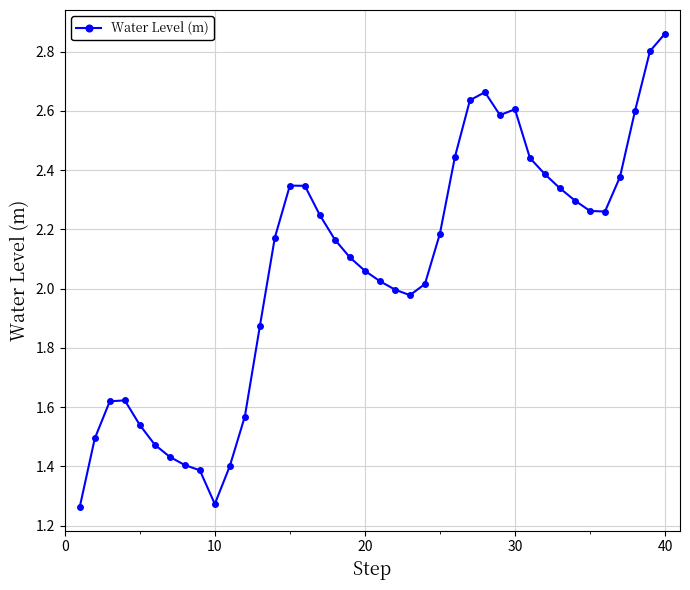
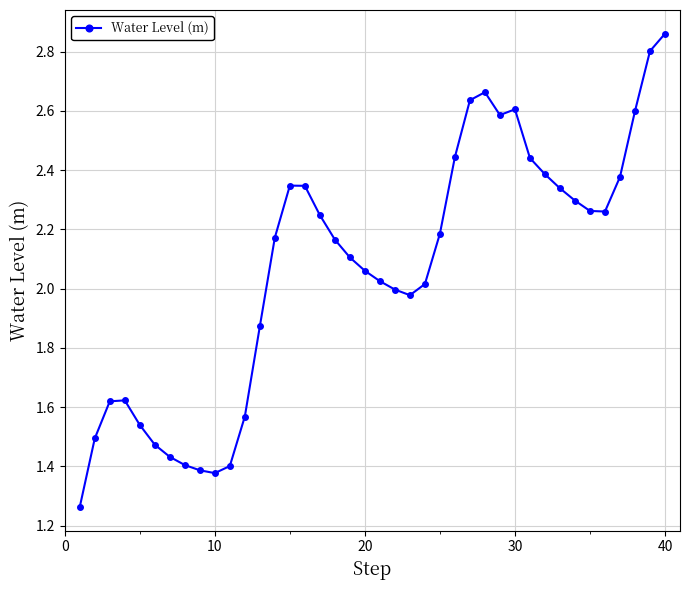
10: 1.27 -> 1.38
